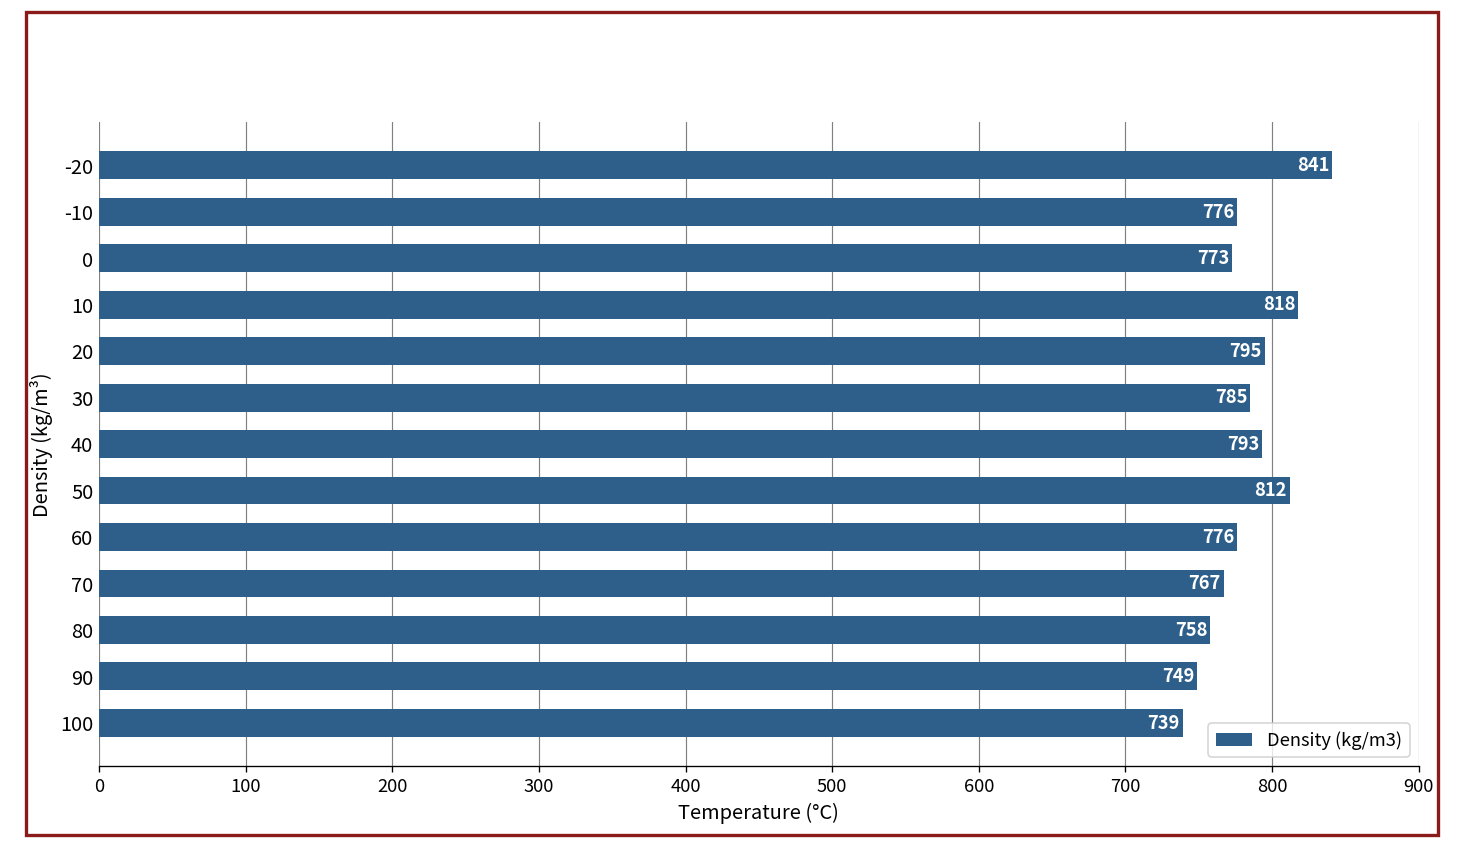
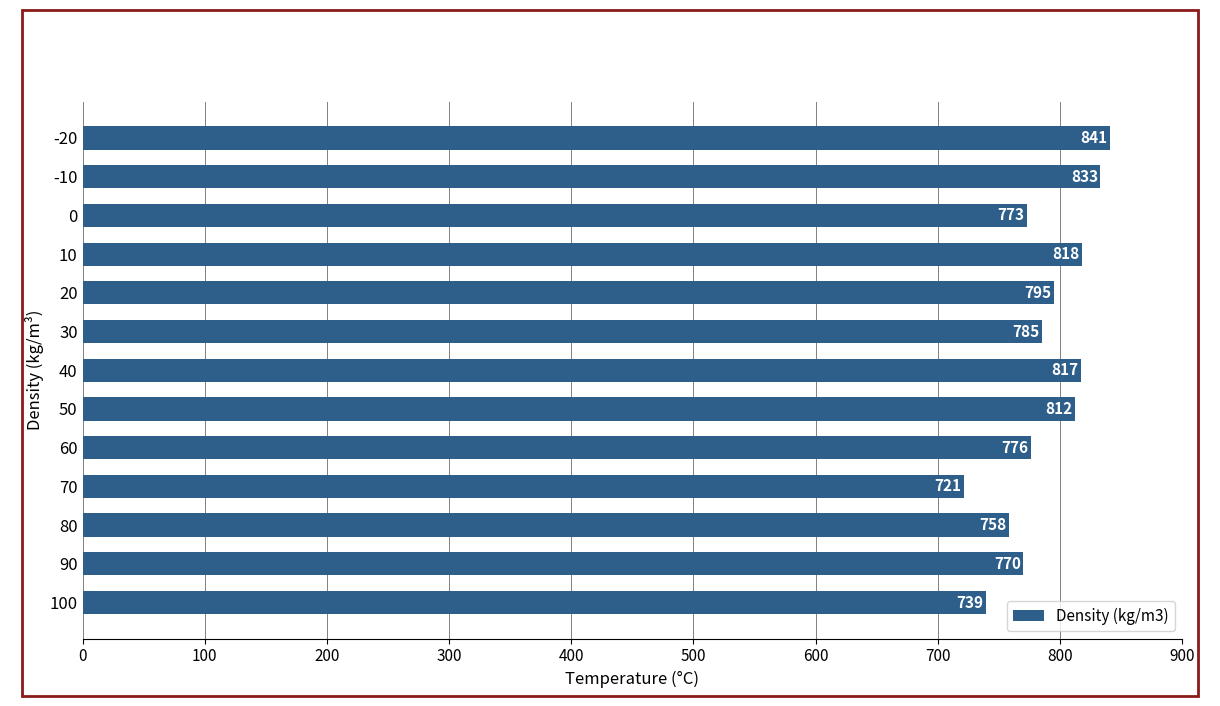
-10: 776 -> 833
40: 793 -> 817
70: 767 -> 721
90: 749 -> 770
